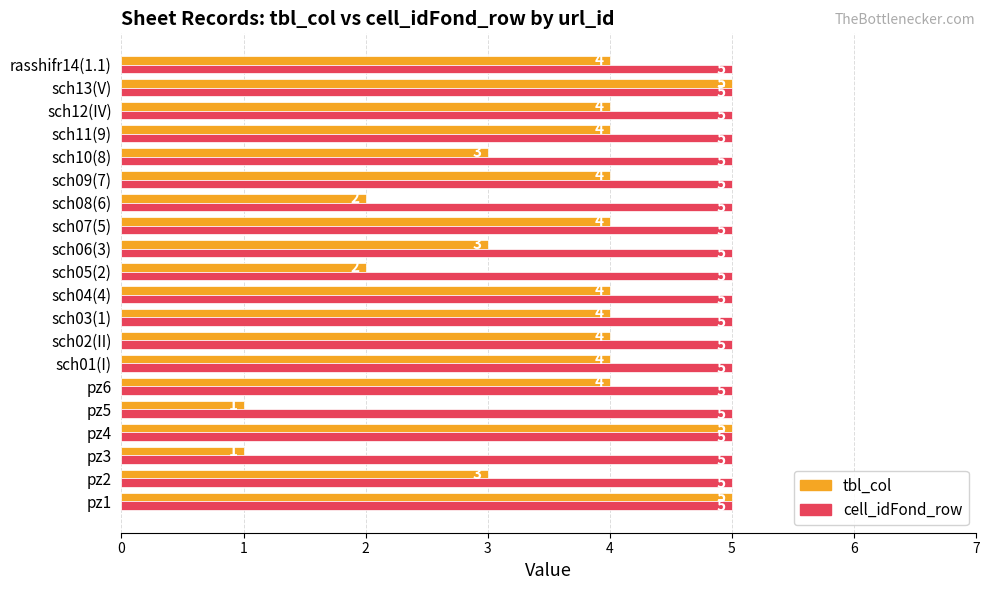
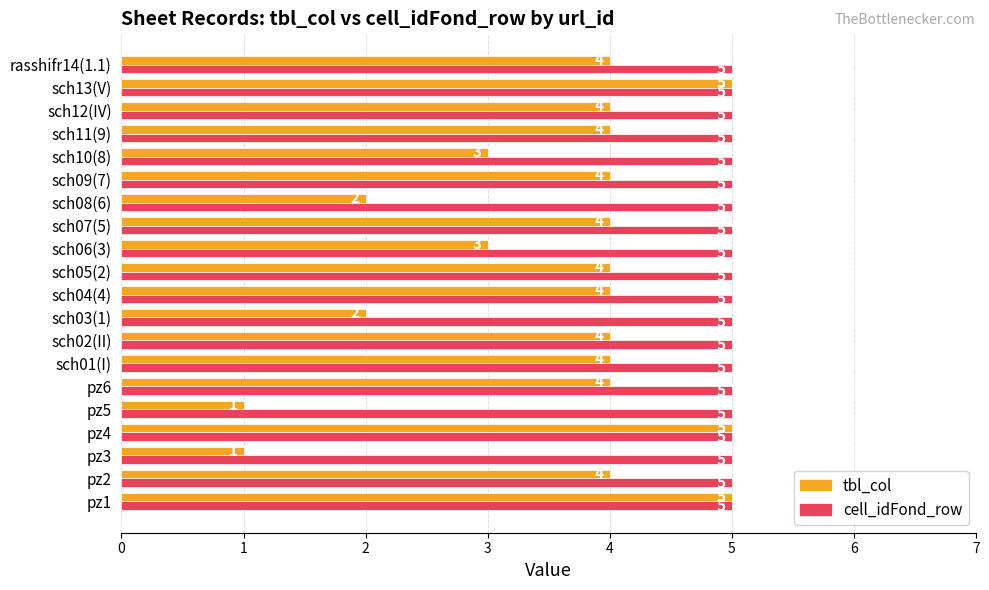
tbl_col, sch05(2): 2 -> 4
tbl_col, sch03(1): 4 -> 2
tbl_col, pz2: 3 -> 4
